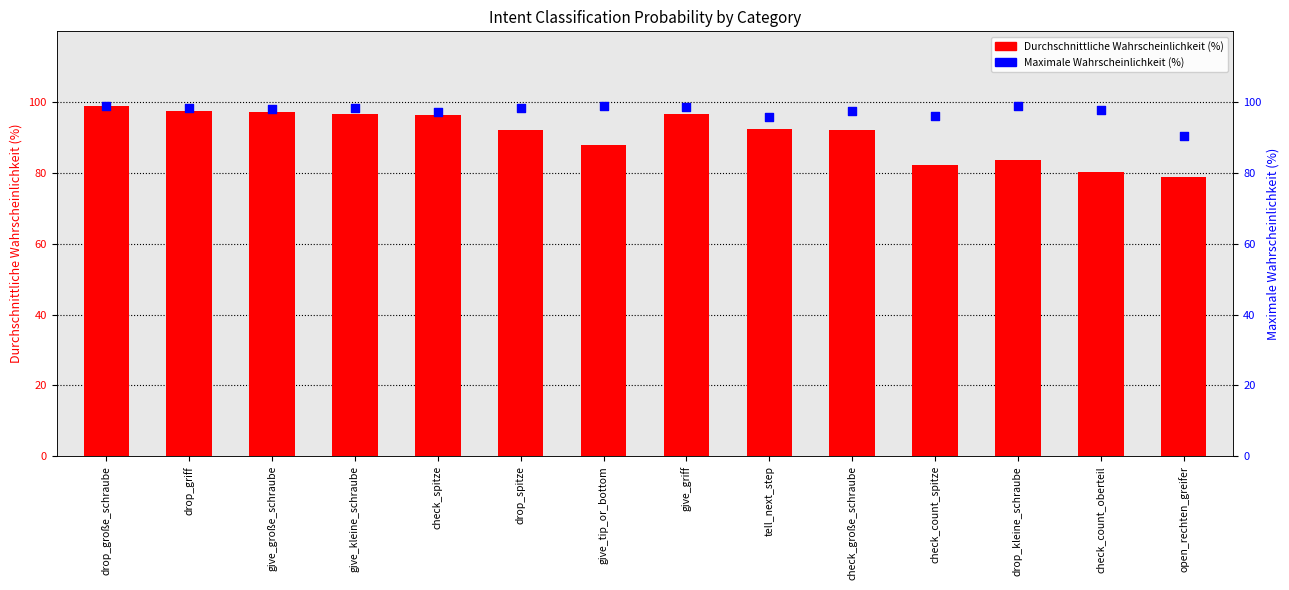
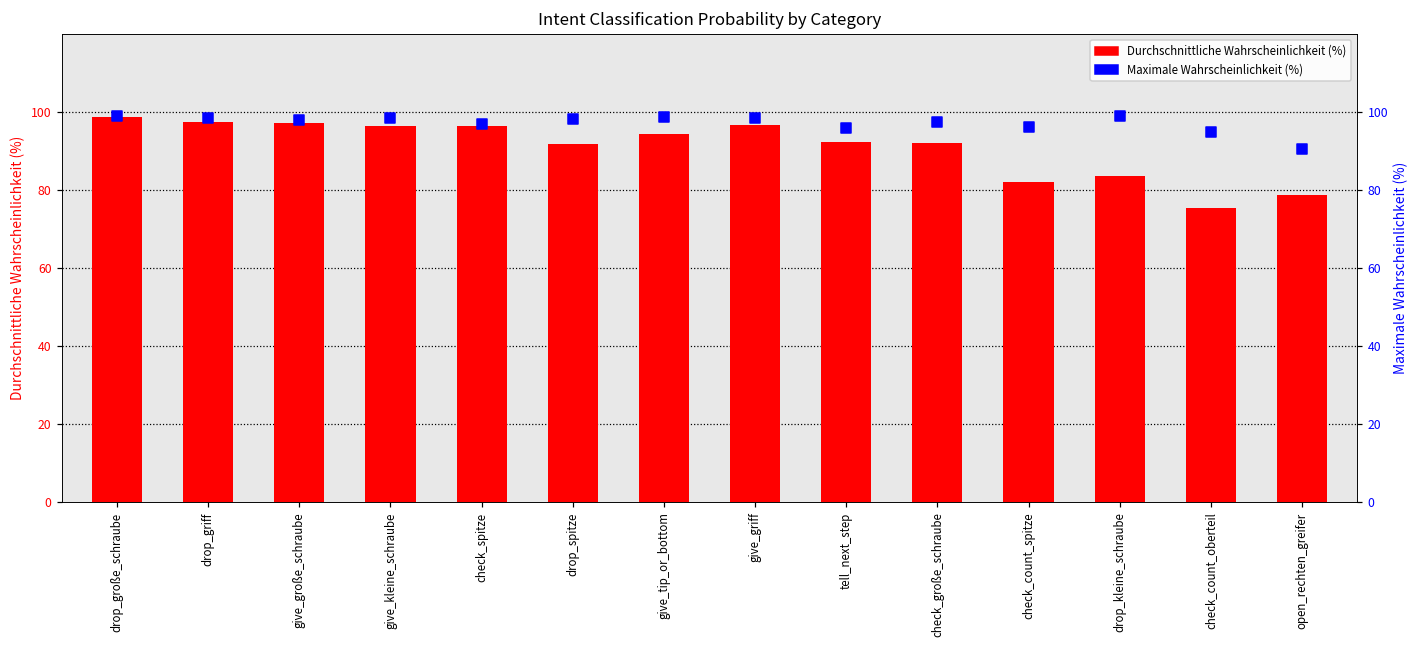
Durchschnittliche Wahrscheinlichkeit (%), give_tip_or_bottom: 88 -> 94
Durchschnittliche Wahrscheinlichkeit (%), check_count_oberteil: 80 -> 75
Maximale Wahrscheinlichkeit (%), check_count_oberteil: 98 -> 95
